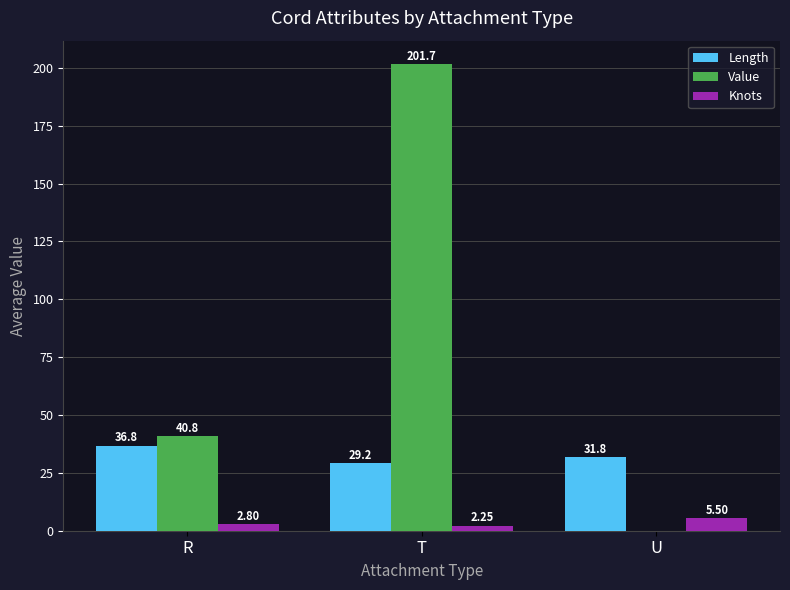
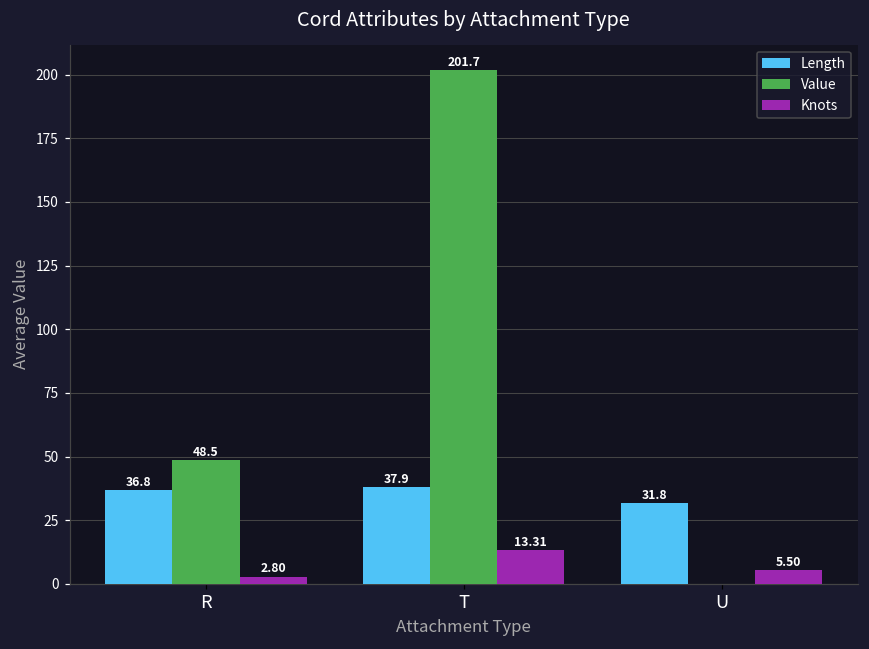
Value, R: 40.8 -> 48.5
Length, T: 29.2 -> 37.9
Knots, T: 2.25 -> 13.31
